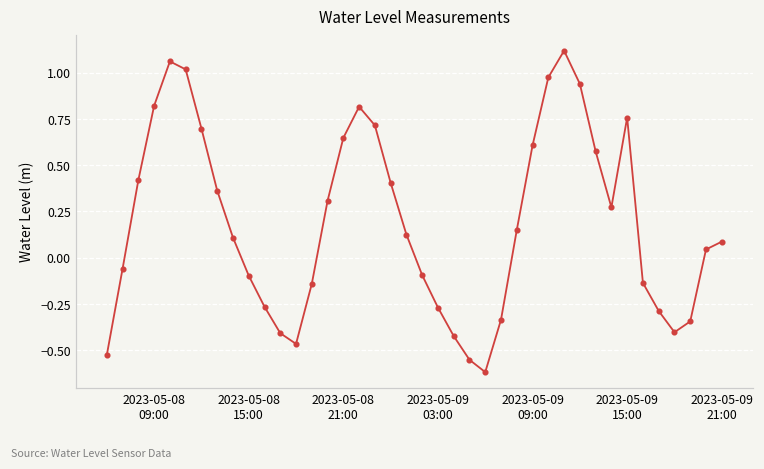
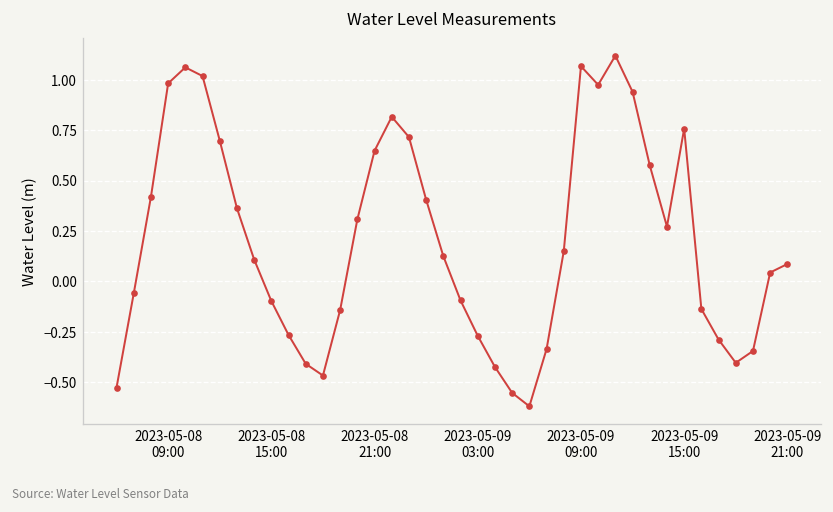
2023-05-08 09:00: 0.82 -> 0.98
2023-05-09 09:00: 0.61 -> 1.07
